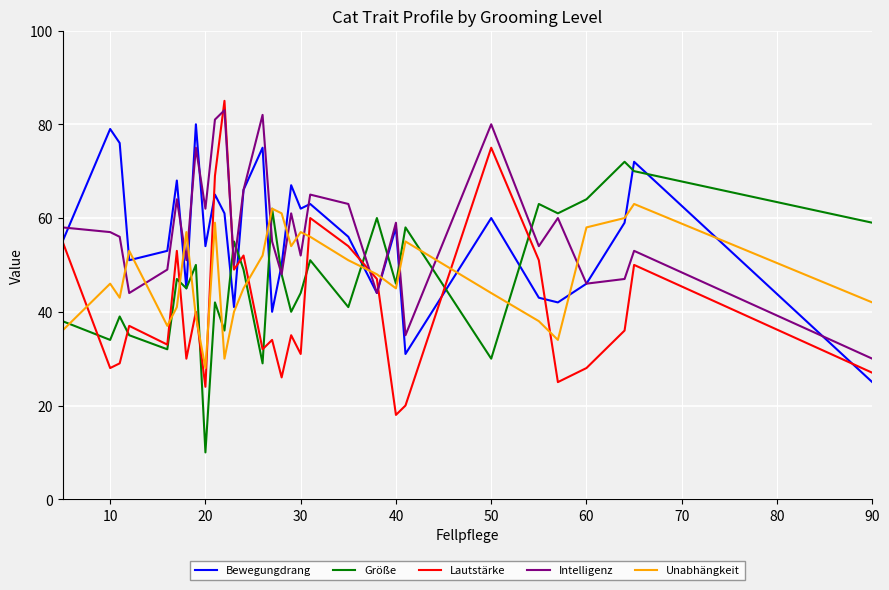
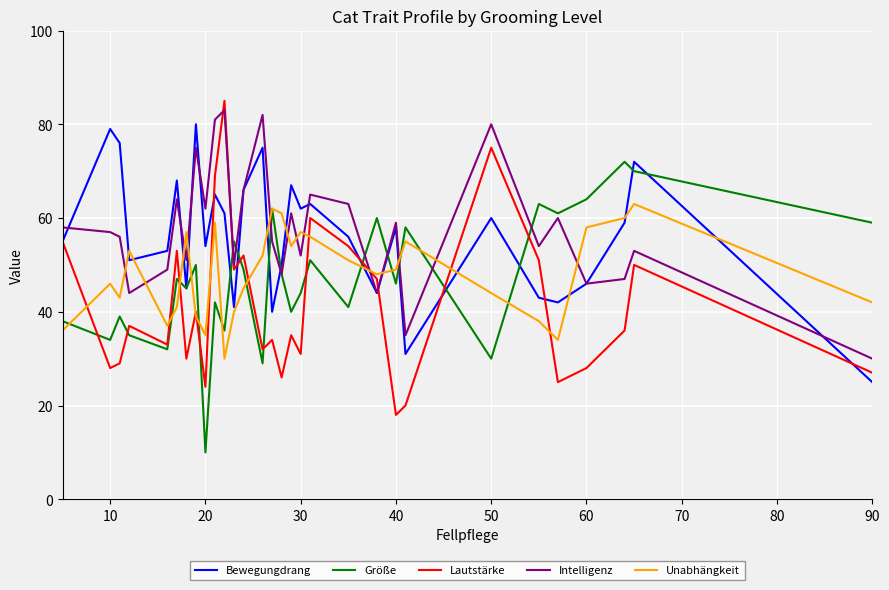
Unabhängkeit, 20: 28 -> 35
Unabhängkeit, 40: 45 -> 49
